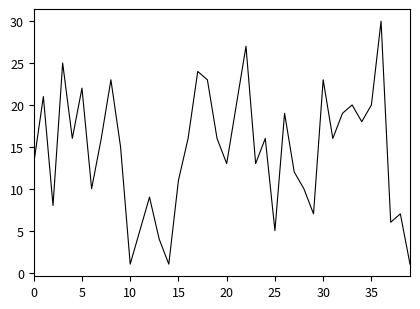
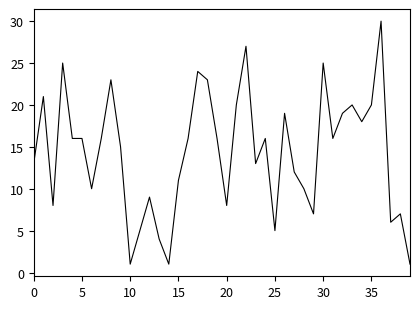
5: 22 -> 16
20: 13 -> 8
30: 23 -> 25
